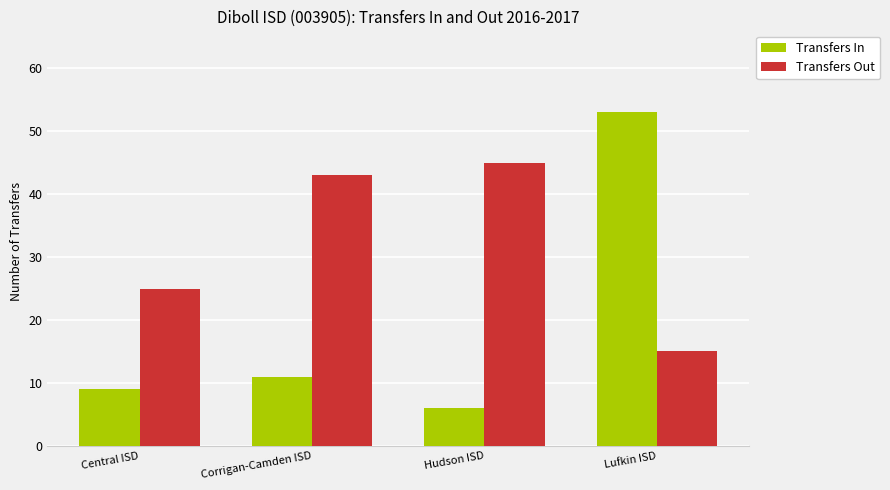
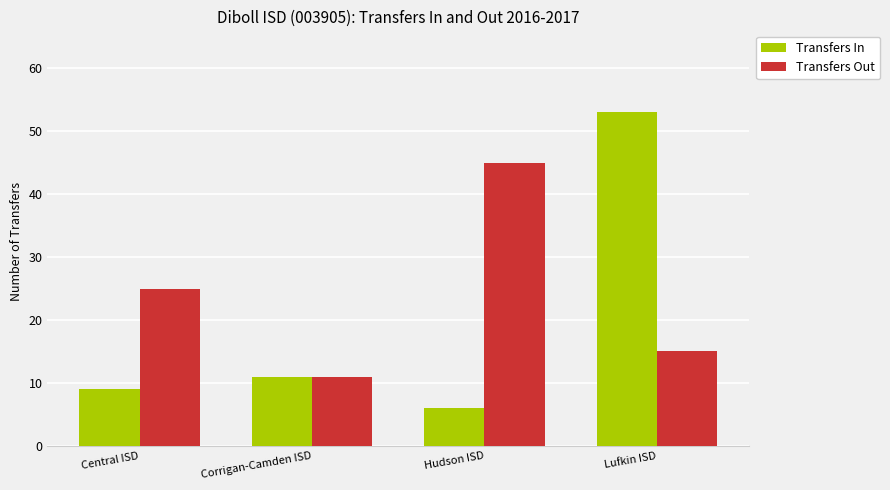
Transfers Out, Corrigan-Camden ISD: 43 -> 11
